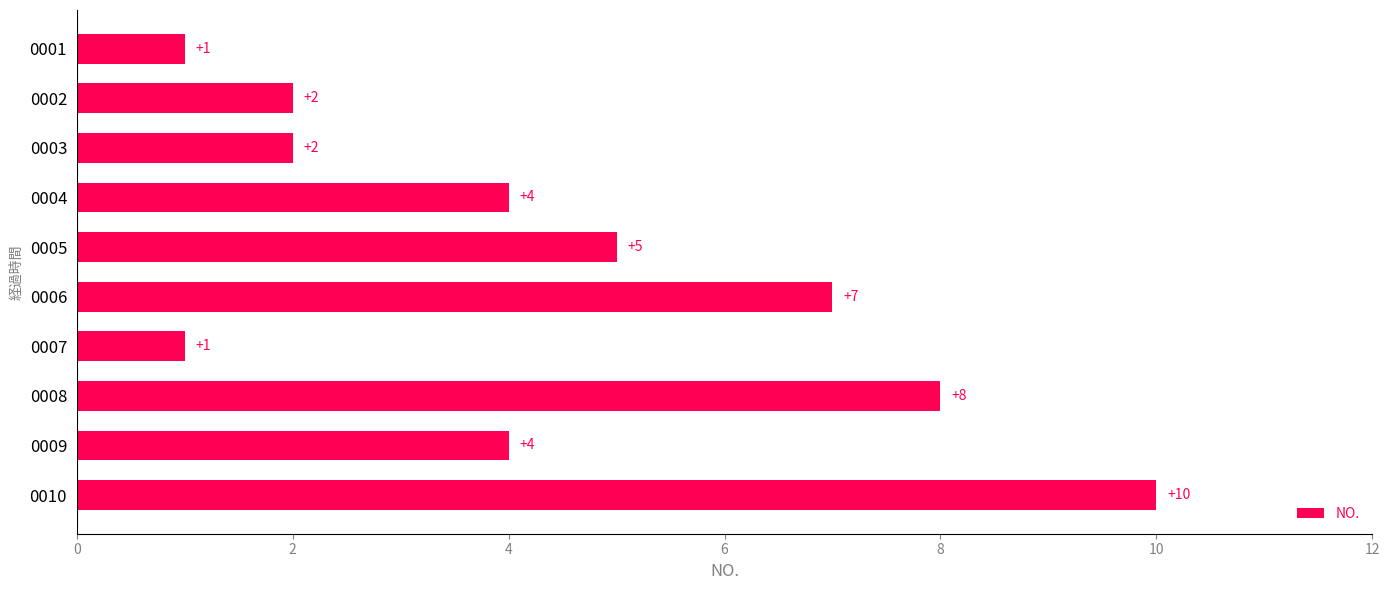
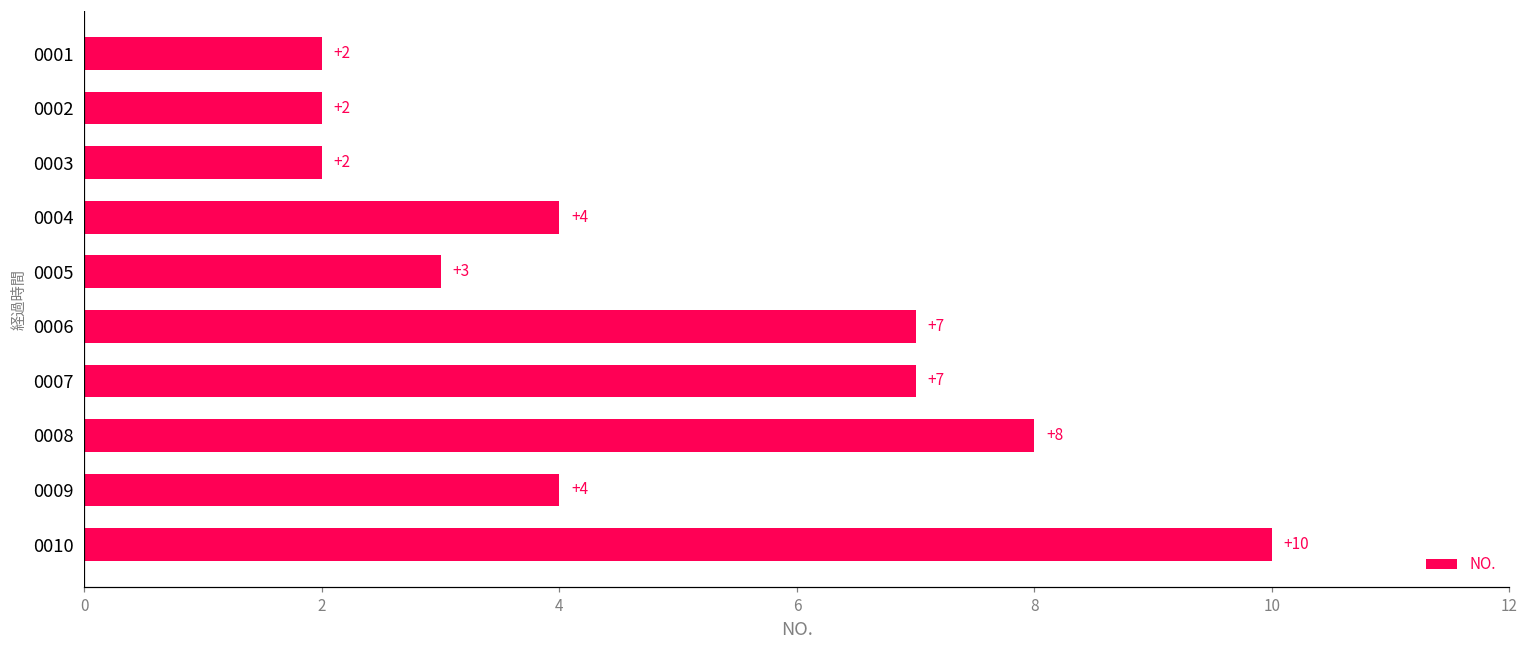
0001: +1 -> +2
0005: +5 -> +3
0007: +1 -> +7
